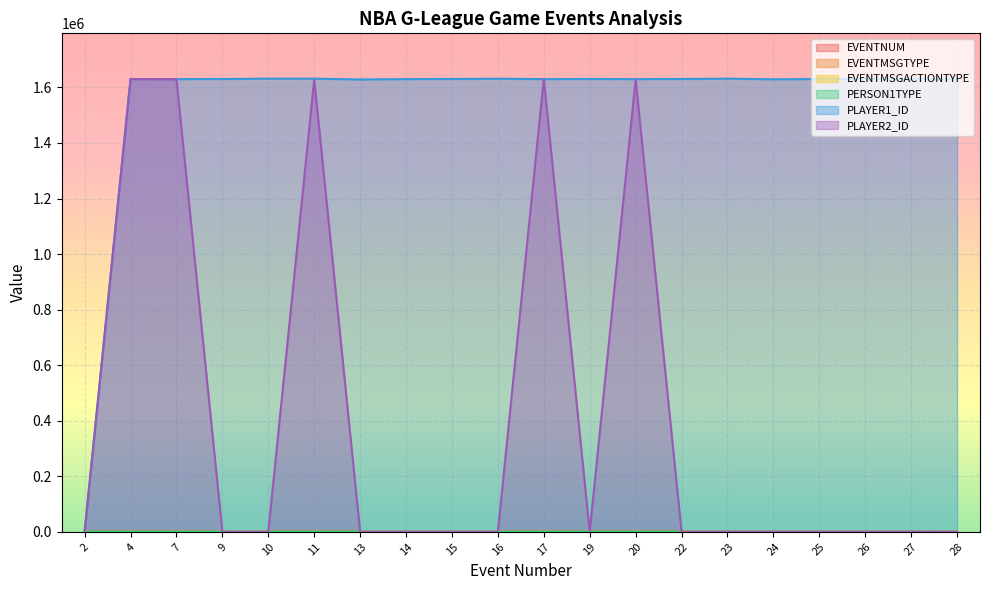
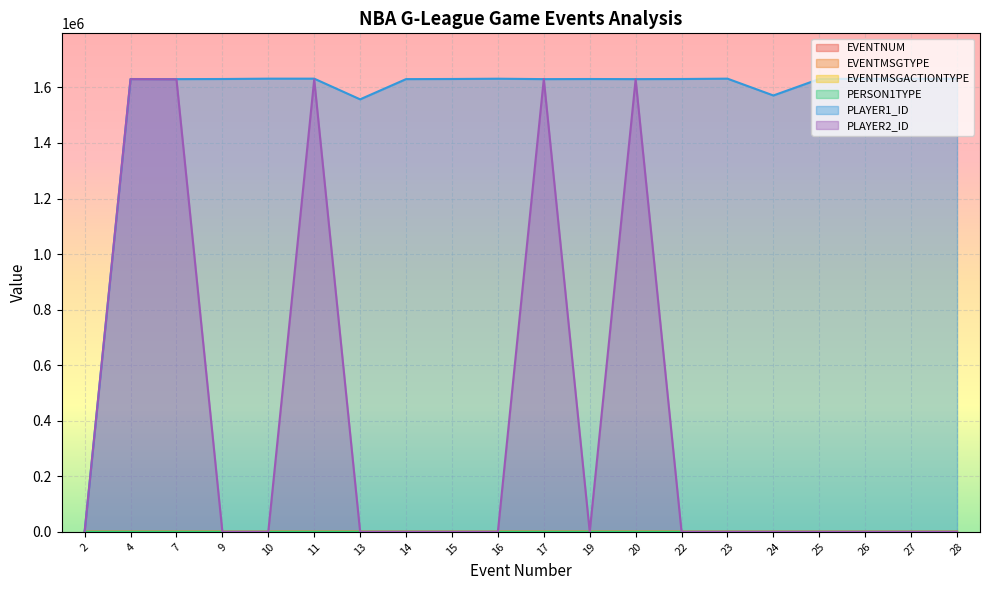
PLAYER1_ID, 13: 1630000 -> 1560000
PLAYER1_ID, 24: 1630000 -> 1570000
